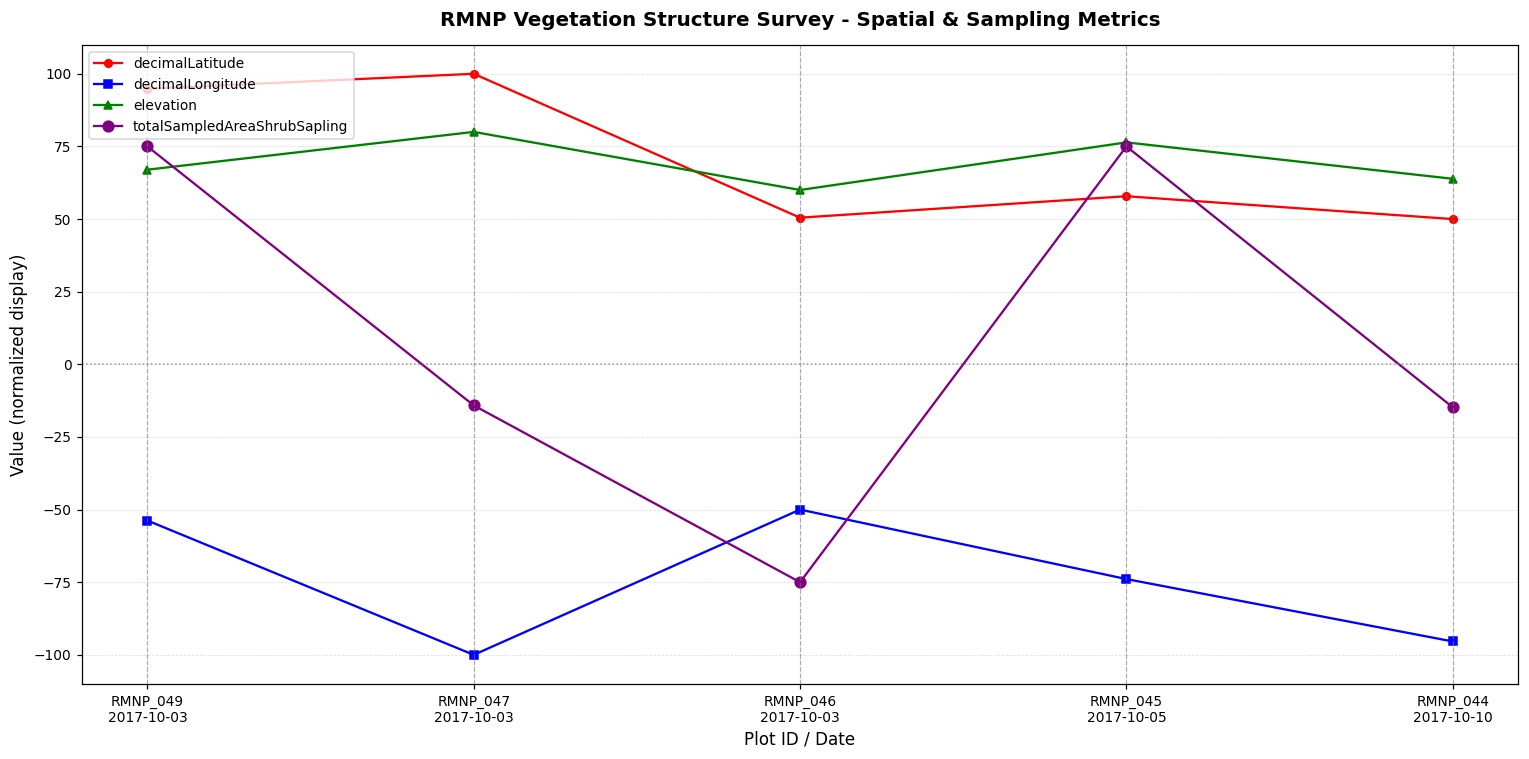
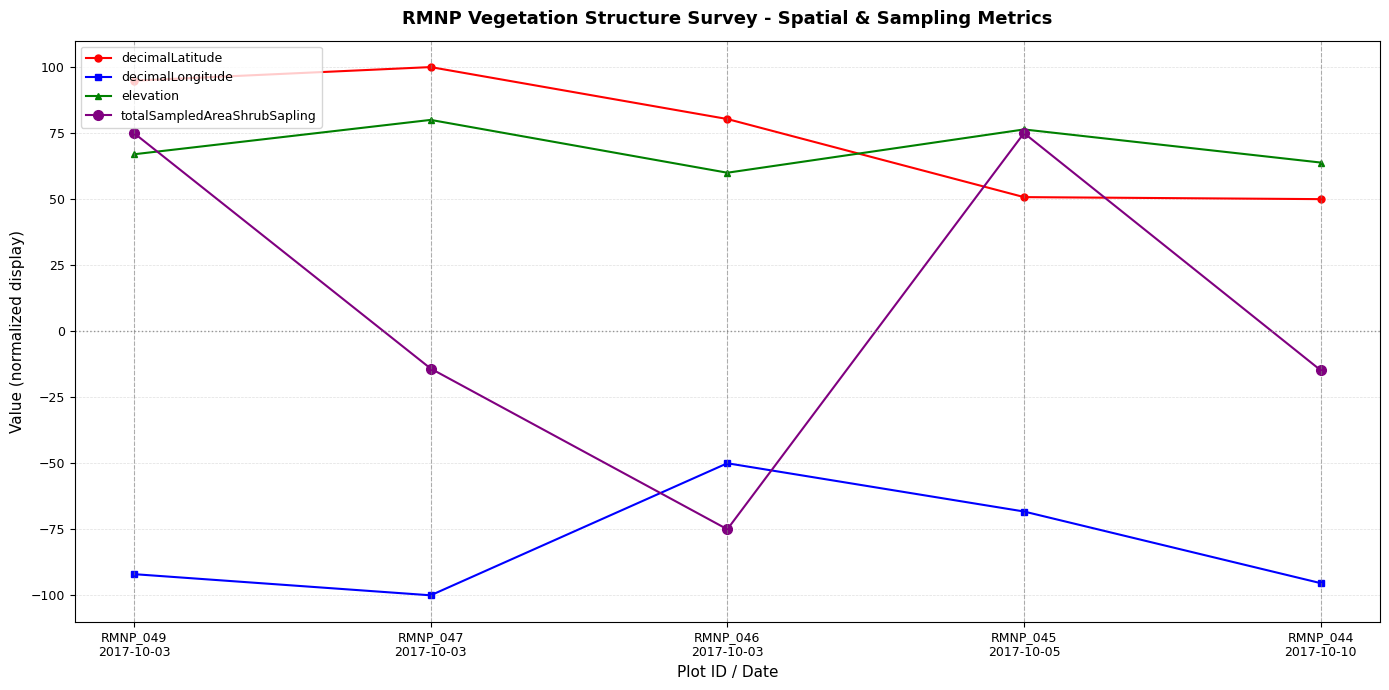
decimalLongitude, RMNP_049 2017-10-03: -54 -> -92
decimalLatitude, RMNP_046 2017-10-03: 50 -> 80
decimalLatitude, RMNP_045 2017-10-05: 58 -> 51
decimalLongitude, RMNP_045 2017-10-05: -74 -> -68
